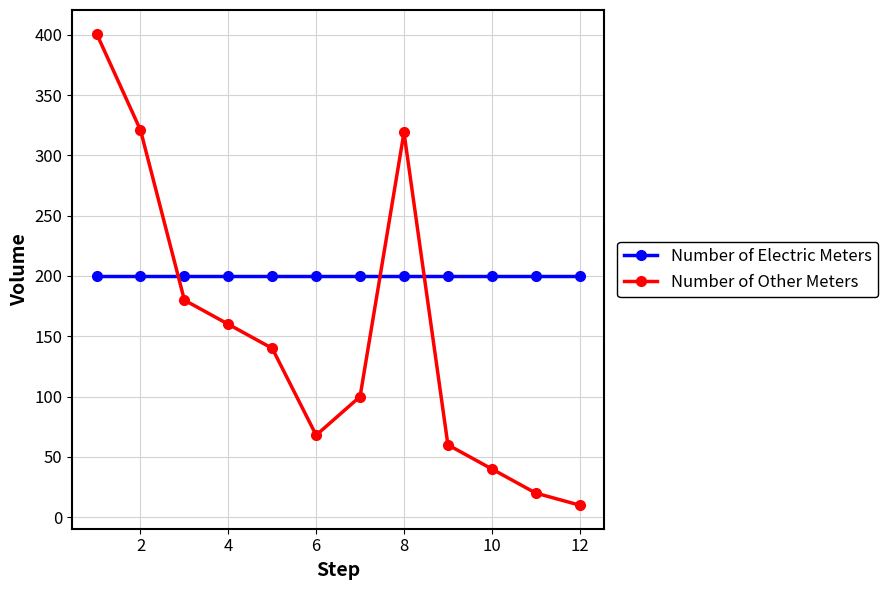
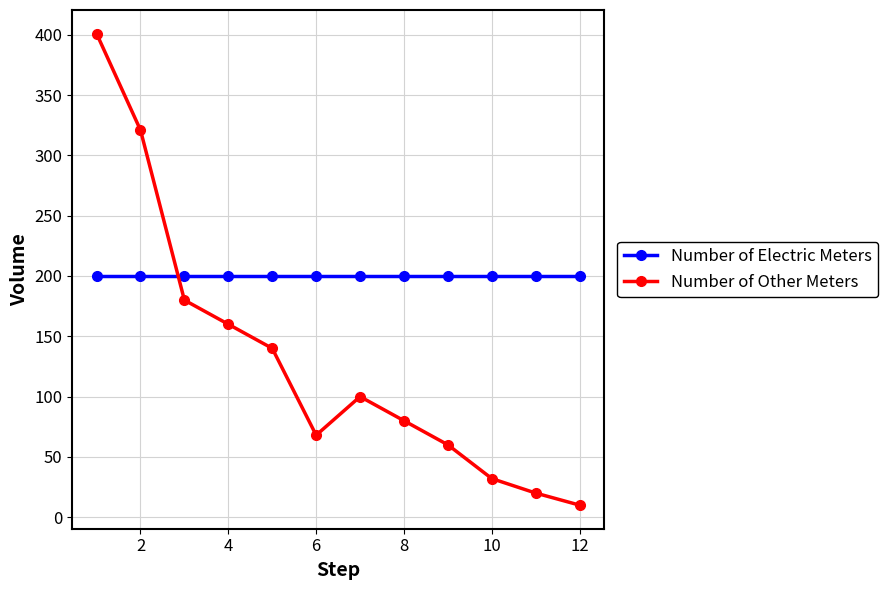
Number of Other Meters, 8: 319 -> 80
Number of Other Meters, 10: 40 -> 32
